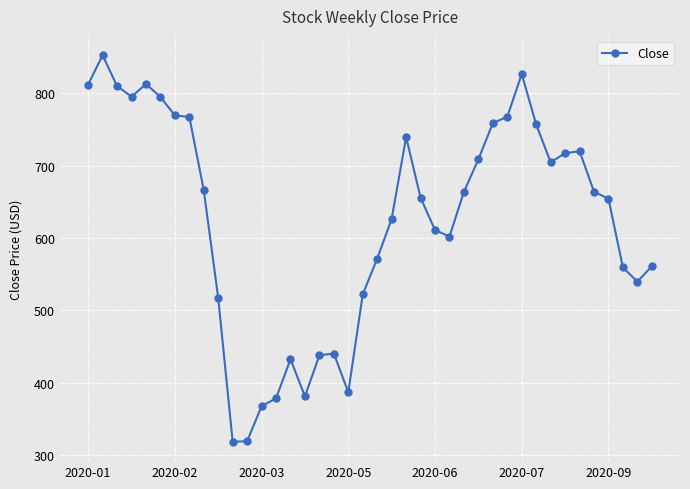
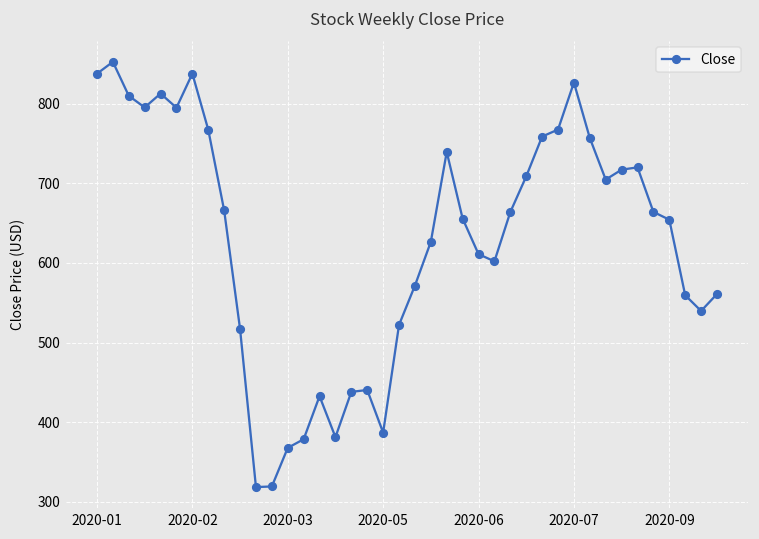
2020-01: 810 -> 840
2020-02: 770 -> 840
